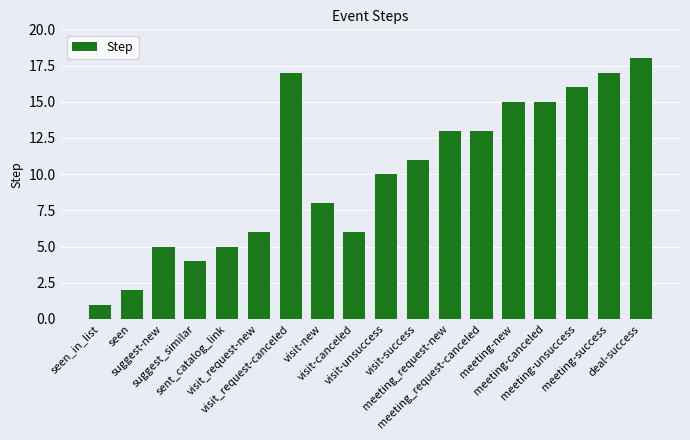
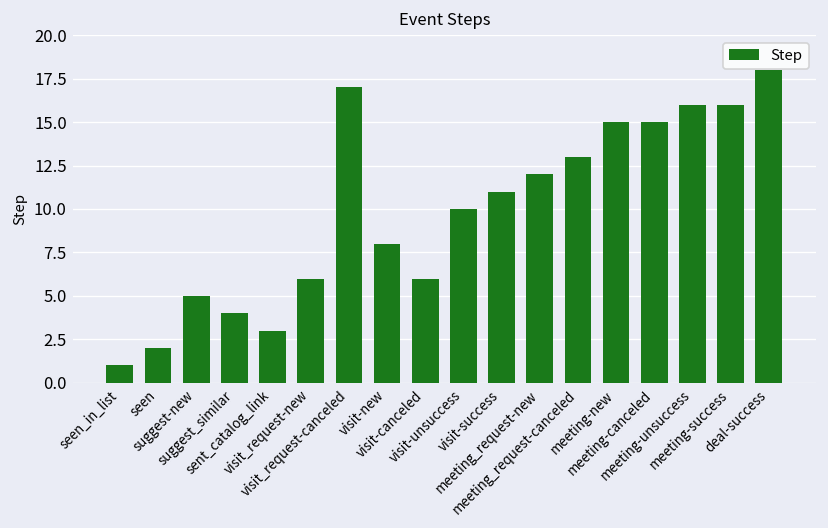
sent_catalog_link: 5 -> 3
meeting_request-new: 13 -> 12
meeting-success: 17 -> 16
